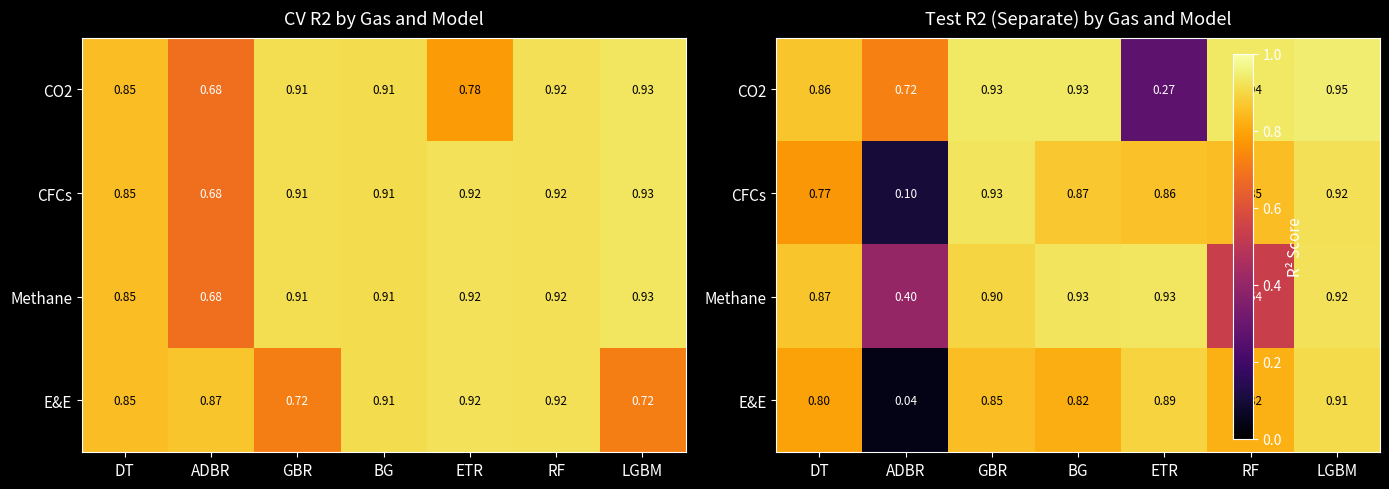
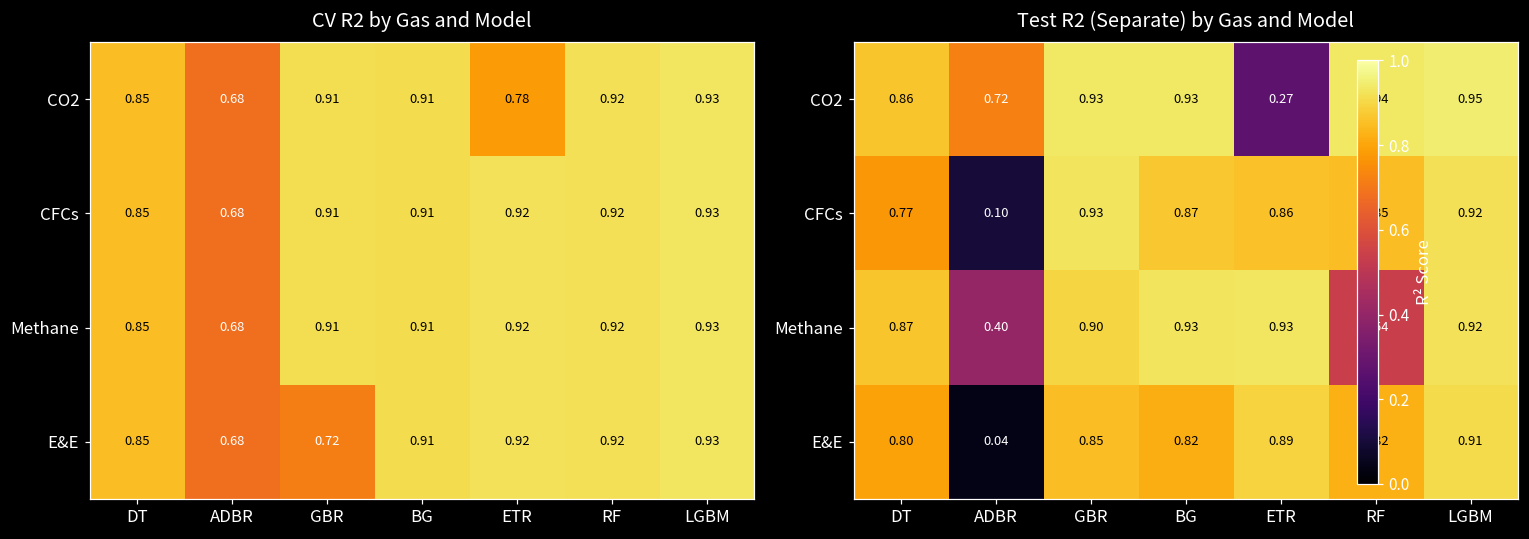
CV R2 by Gas and Model, E&E, ADBR: 0.87 -> 0.68
CV R2 by Gas and Model, E&E, LGBM: 0.72 -> 0.93
